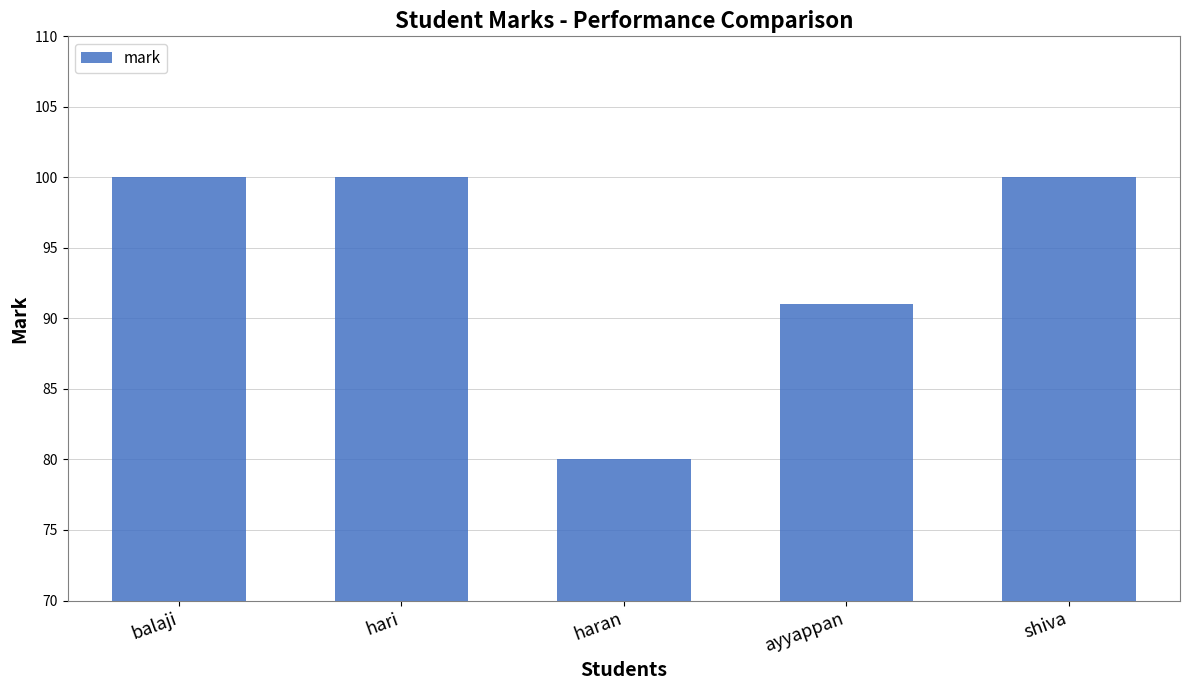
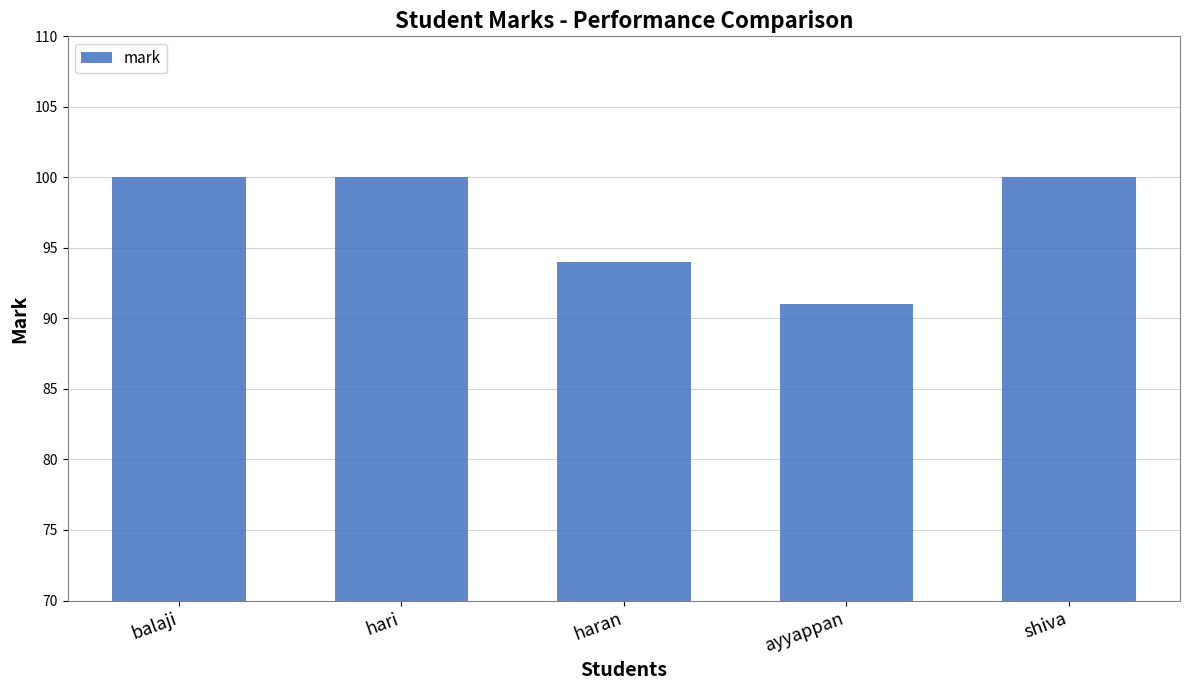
haran: 80 -> 94
